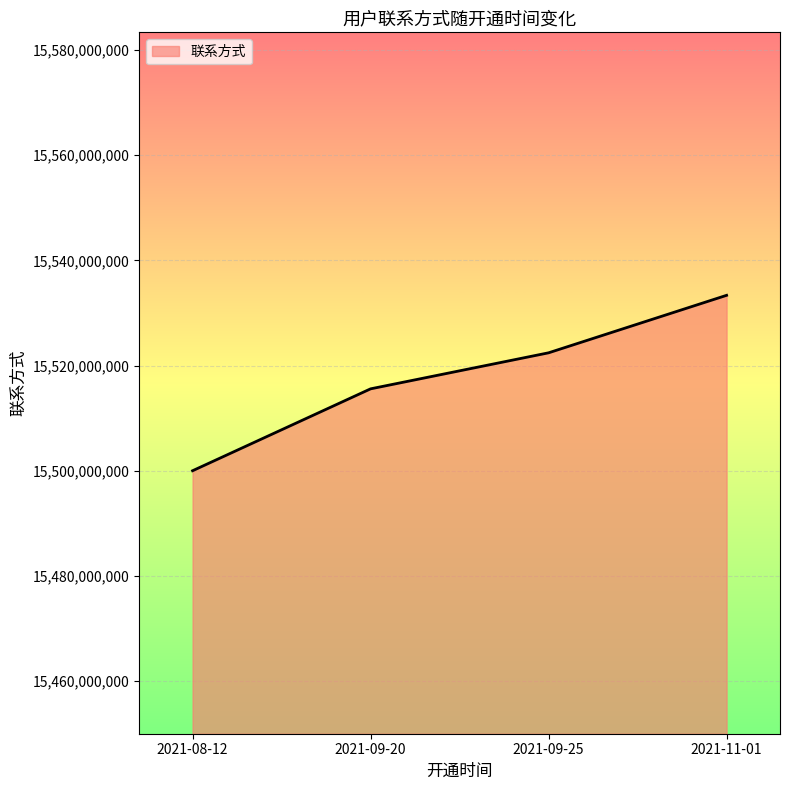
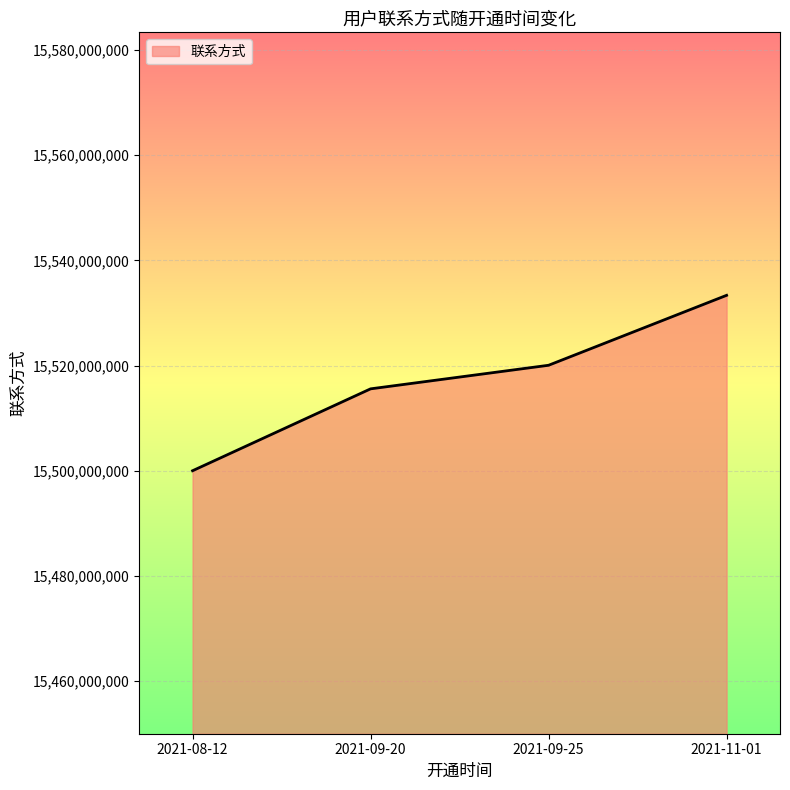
2021-09-25: 15,522,000,000 -> 15,520,000,000
